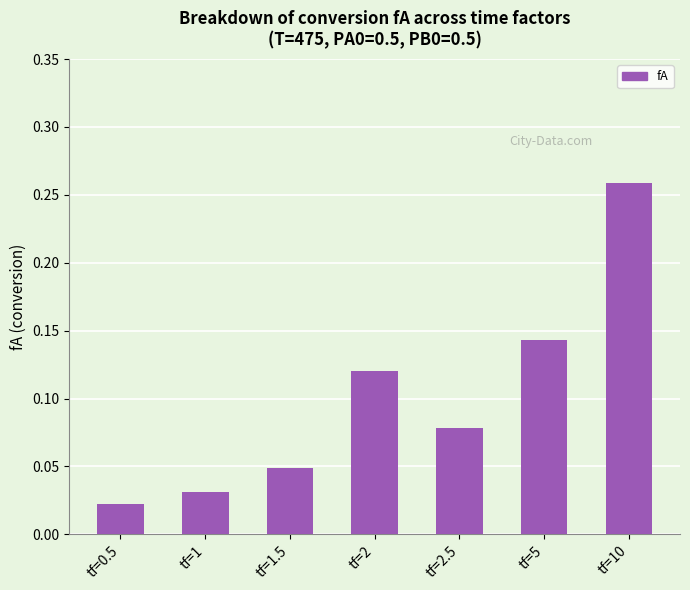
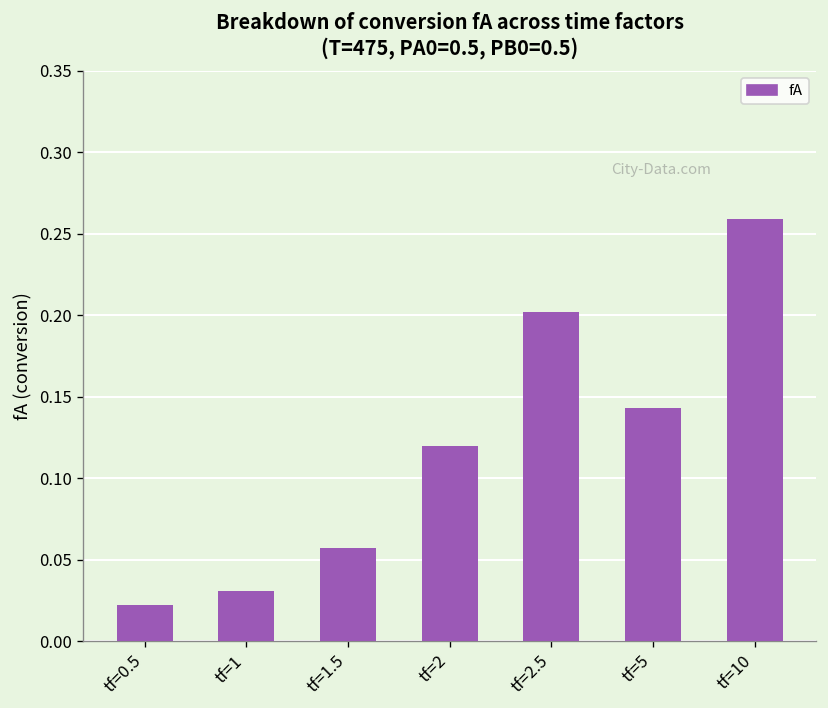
tf=1.5: 0.049 -> 0.057
tf=2.5: 0.078 -> 0.202
